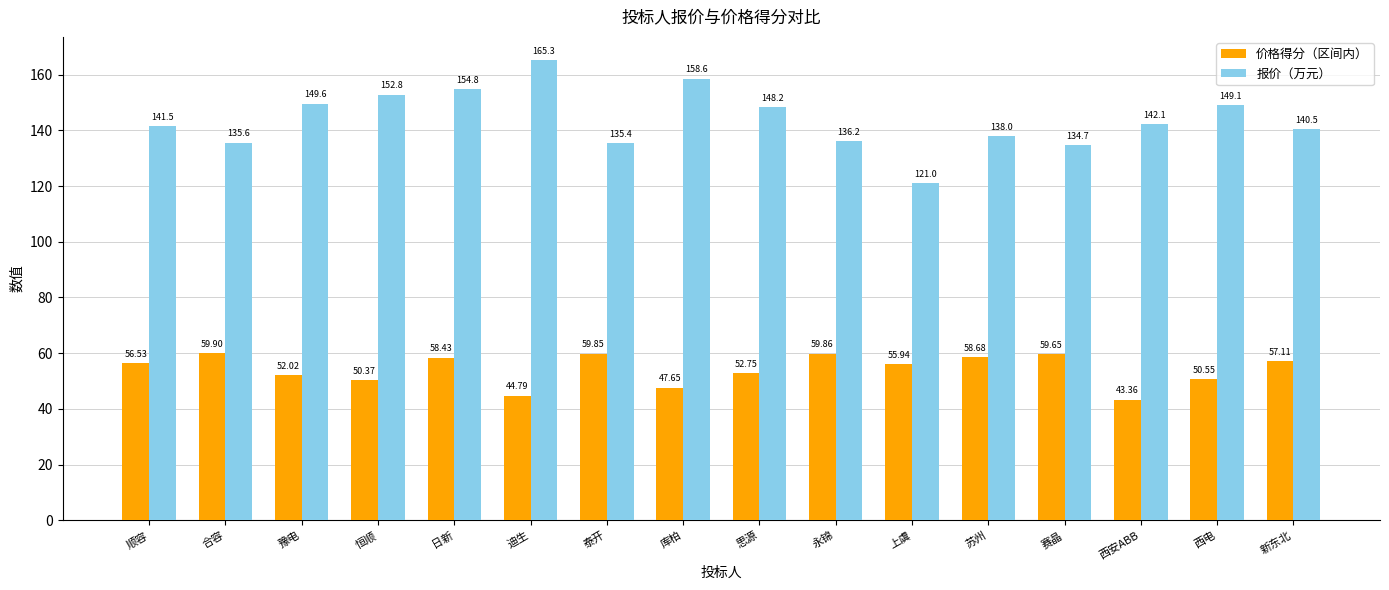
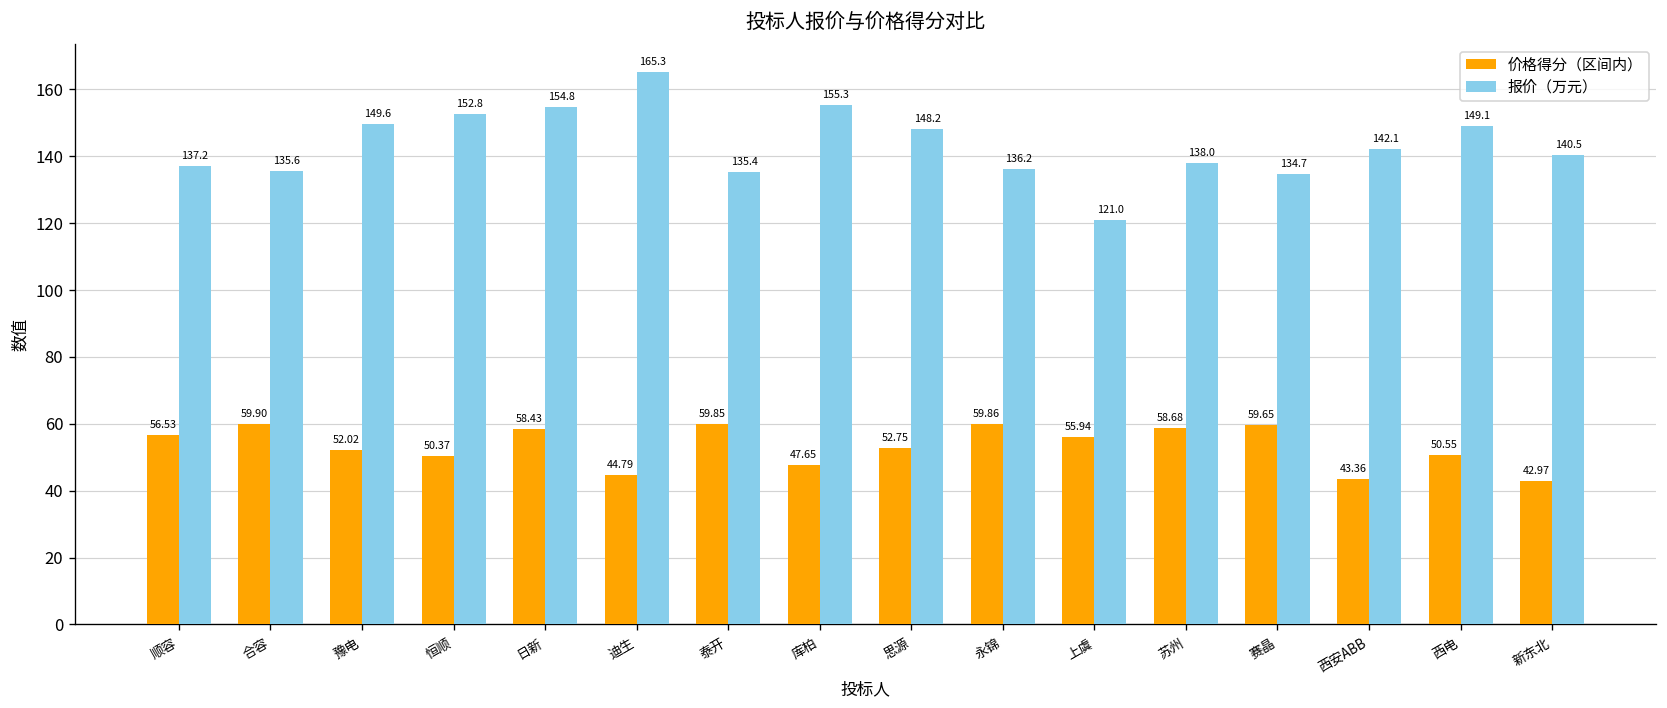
报价（万元）, 顺容: 141.5 -> 137.2
报价（万元）, 库柏: 158.6 -> 155.3
价格得分（区间内）, 新东北: 57.11 -> 42.97
